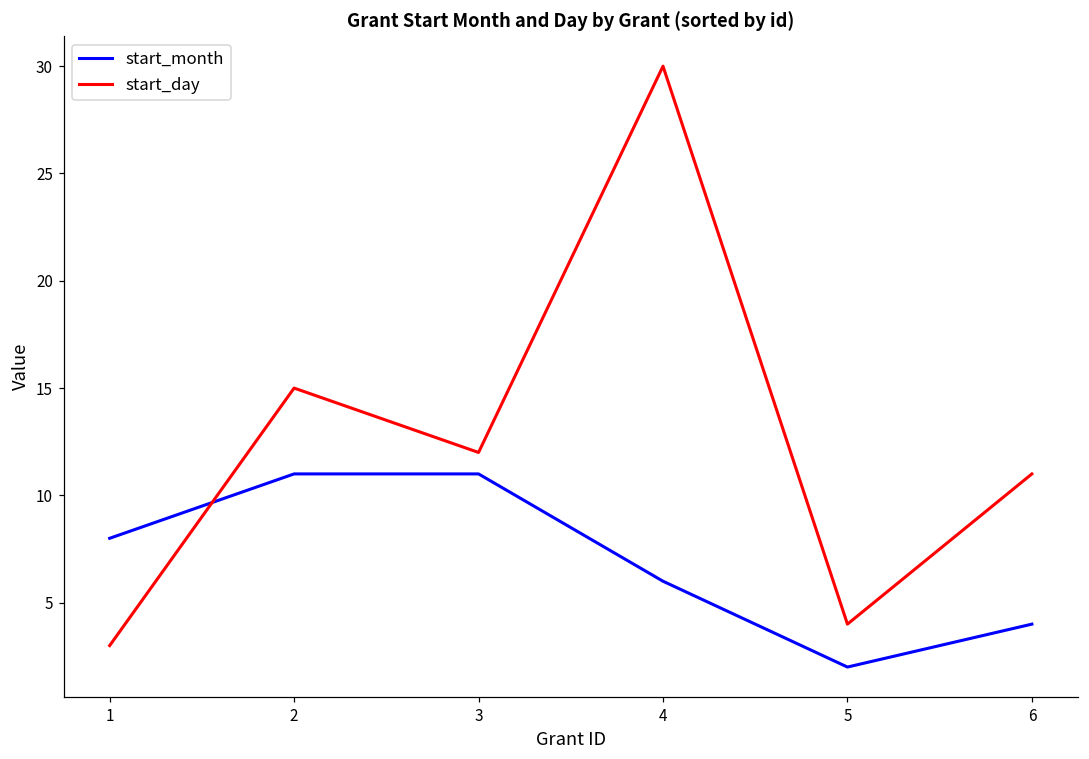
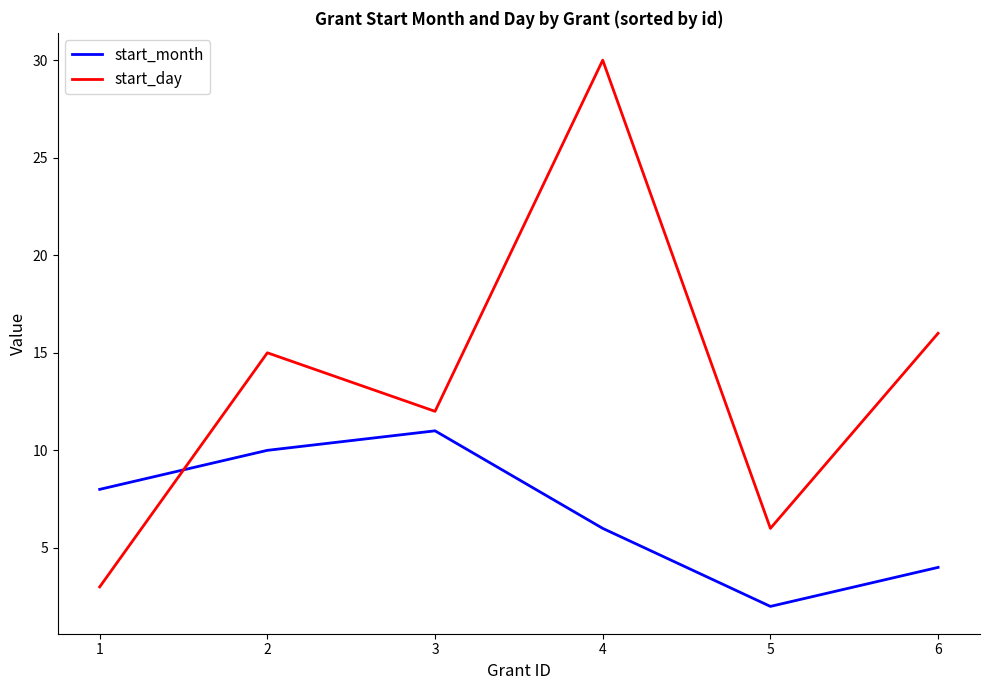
start_month, 2: 11 -> 10
start_day, 5: 4 -> 6
start_day, 6: 11 -> 16
